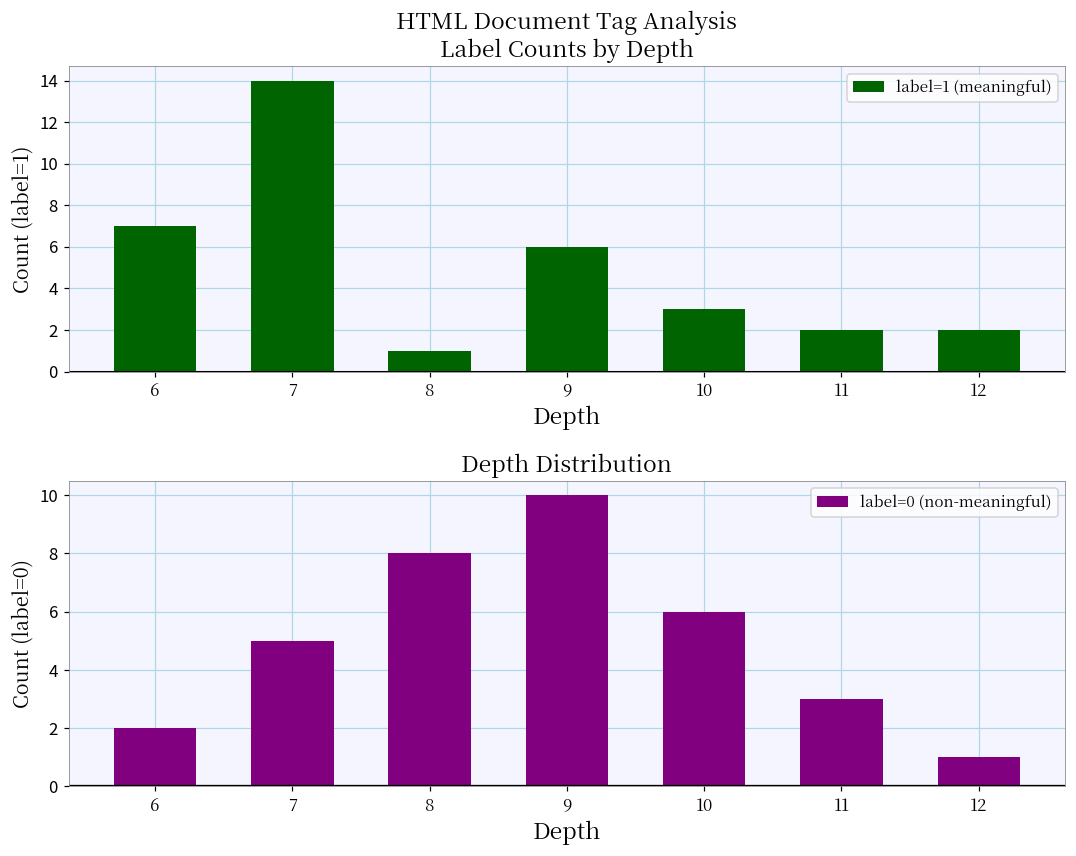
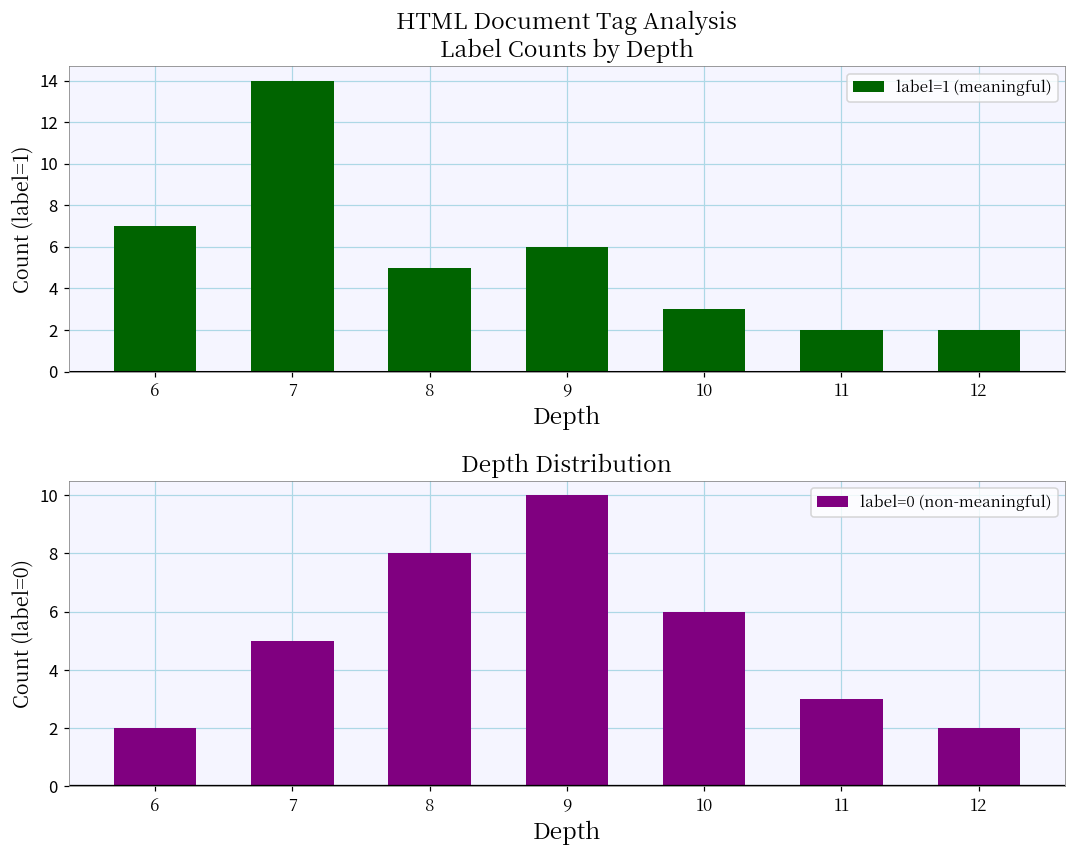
HTML Document Tag Analysis Label Counts by Depth, 8: 1 -> 5
Depth Distribution, 12: 1 -> 2
